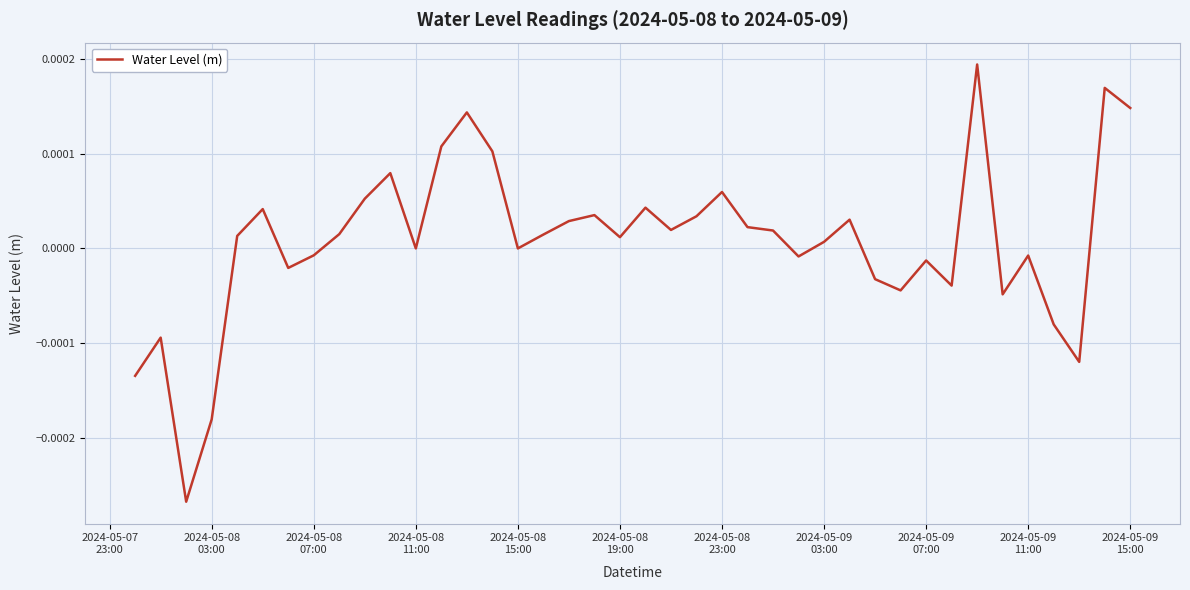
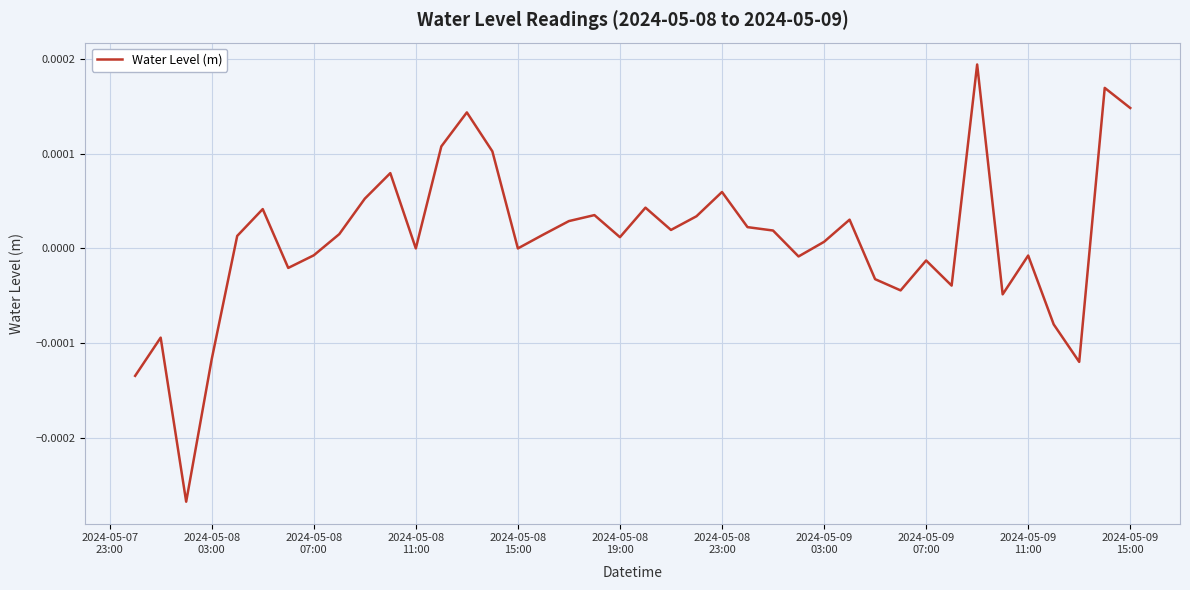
2024-05-08 03:00: -0.00018 -> -0.00012
